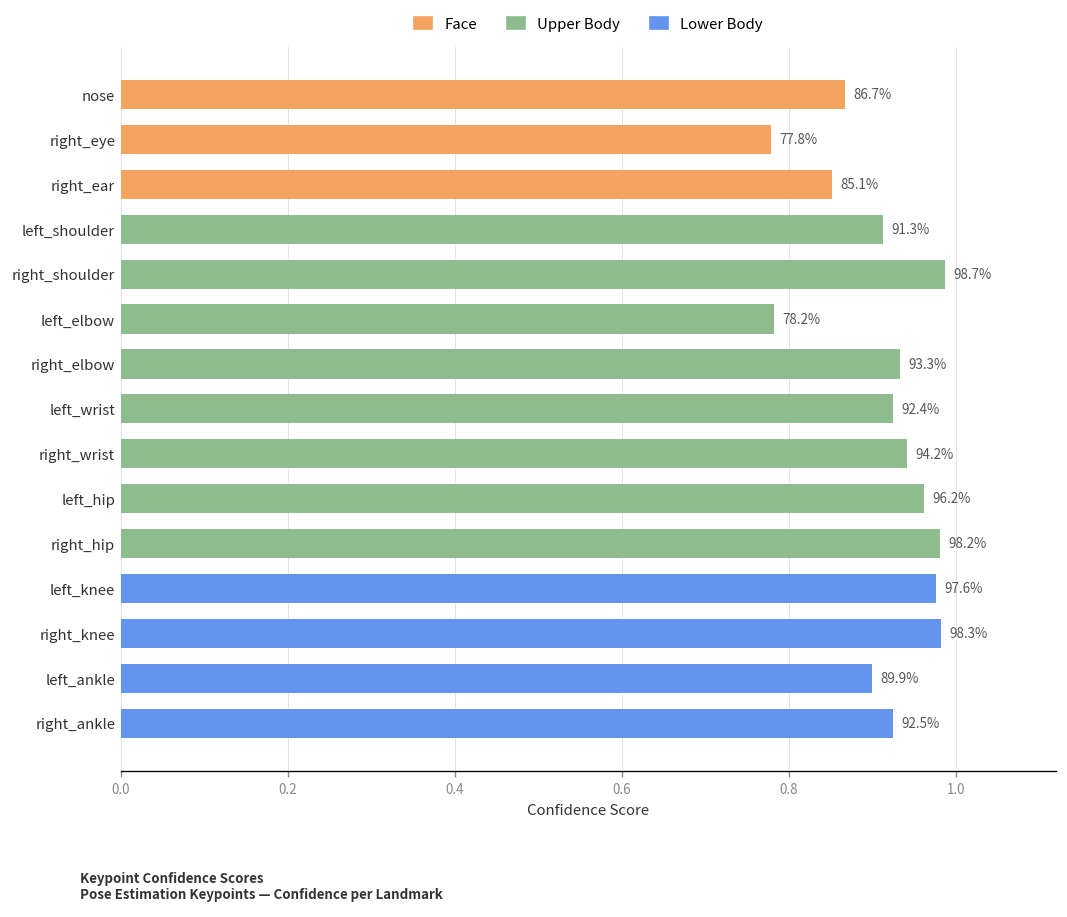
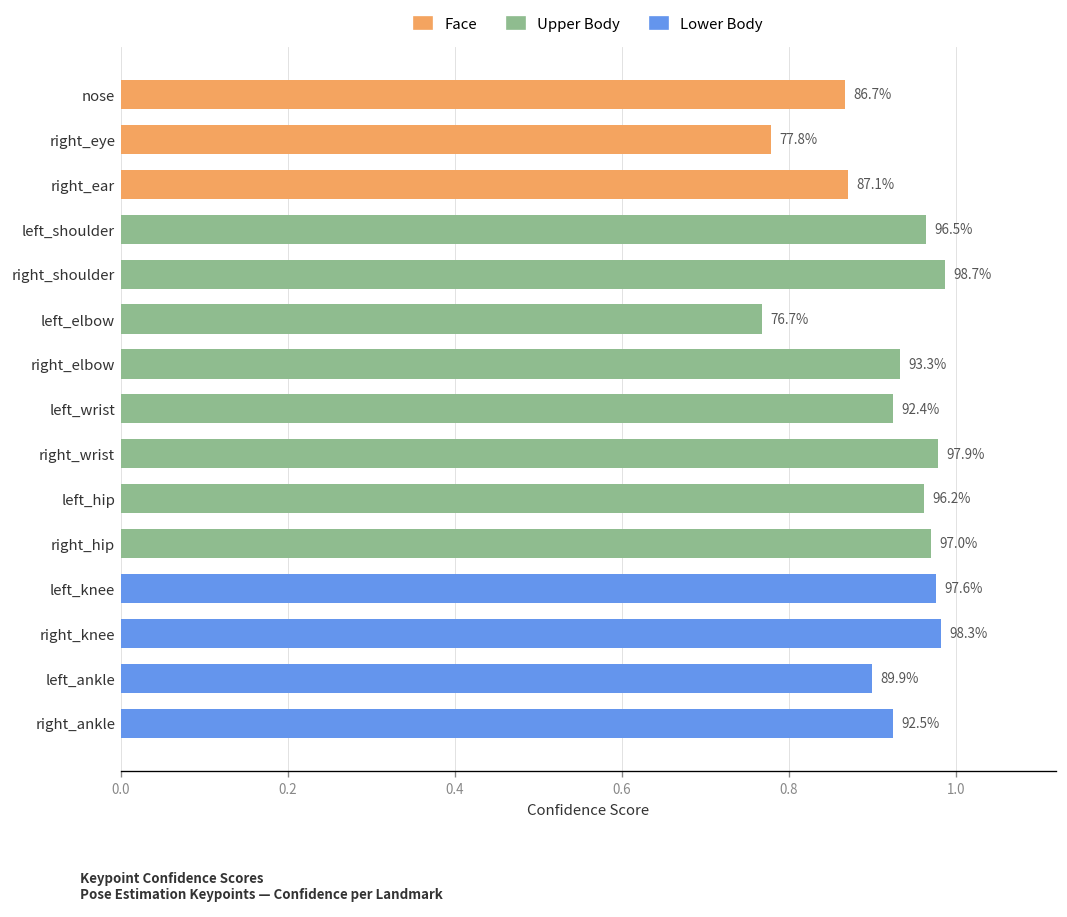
right_ear: 85.1% -> 87.1%
left_shoulder: 91.3% -> 96.5%
left_elbow: 78.2% -> 76.7%
right_wrist: 94.2% -> 97.9%
right_hip: 98.2% -> 97.0%
